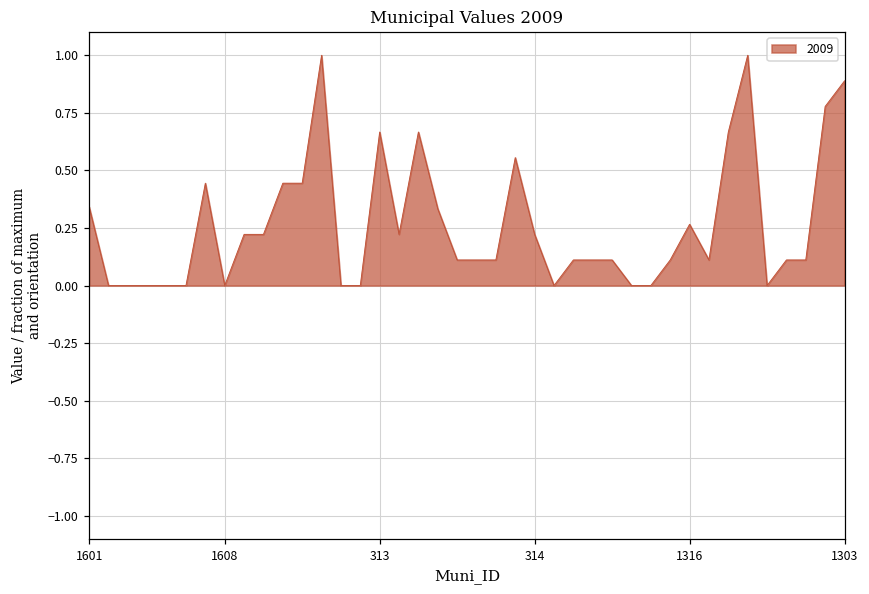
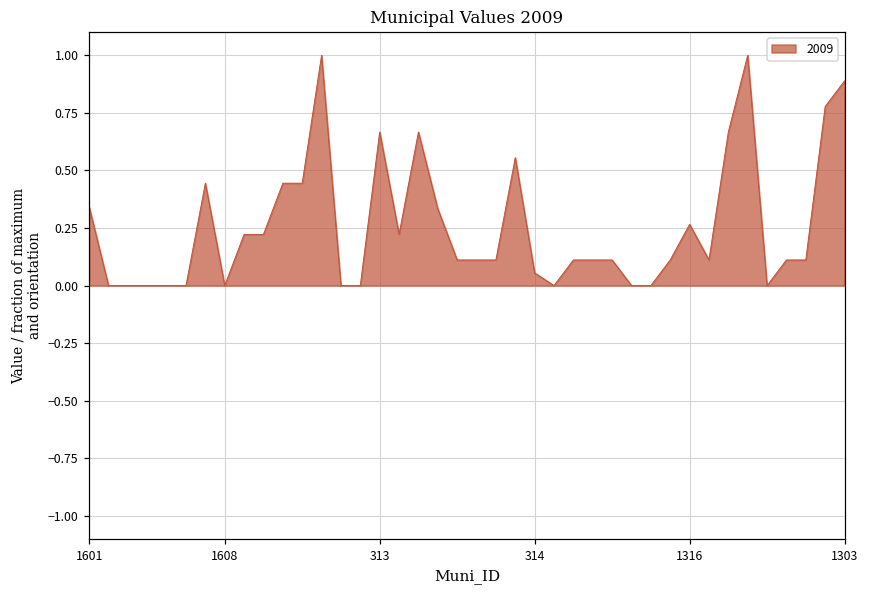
314: 0.22 -> 0.05
